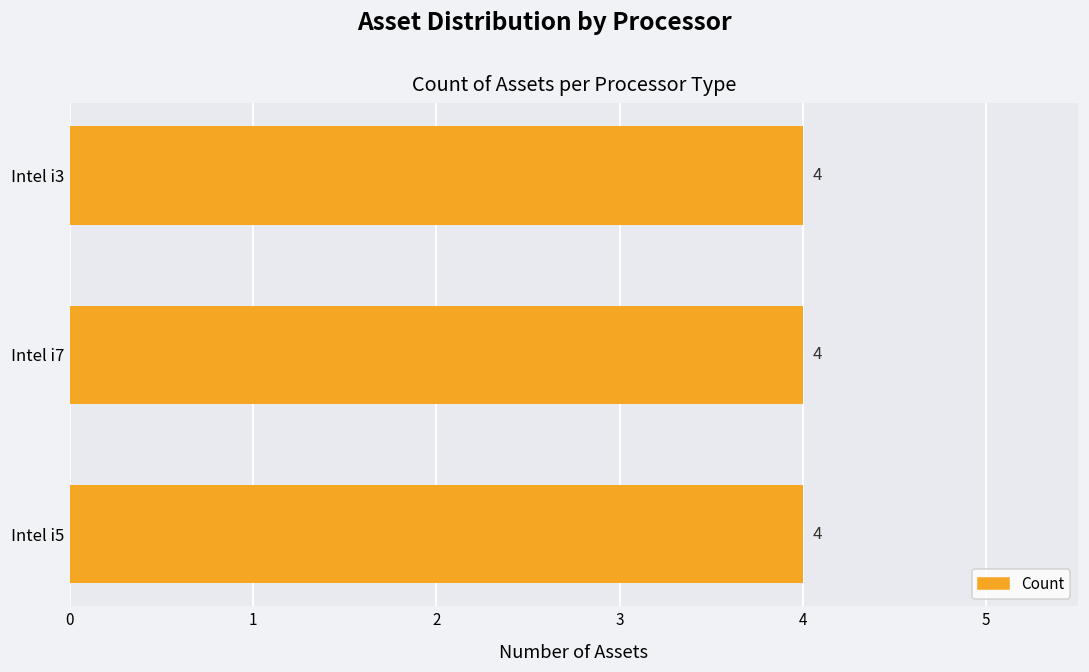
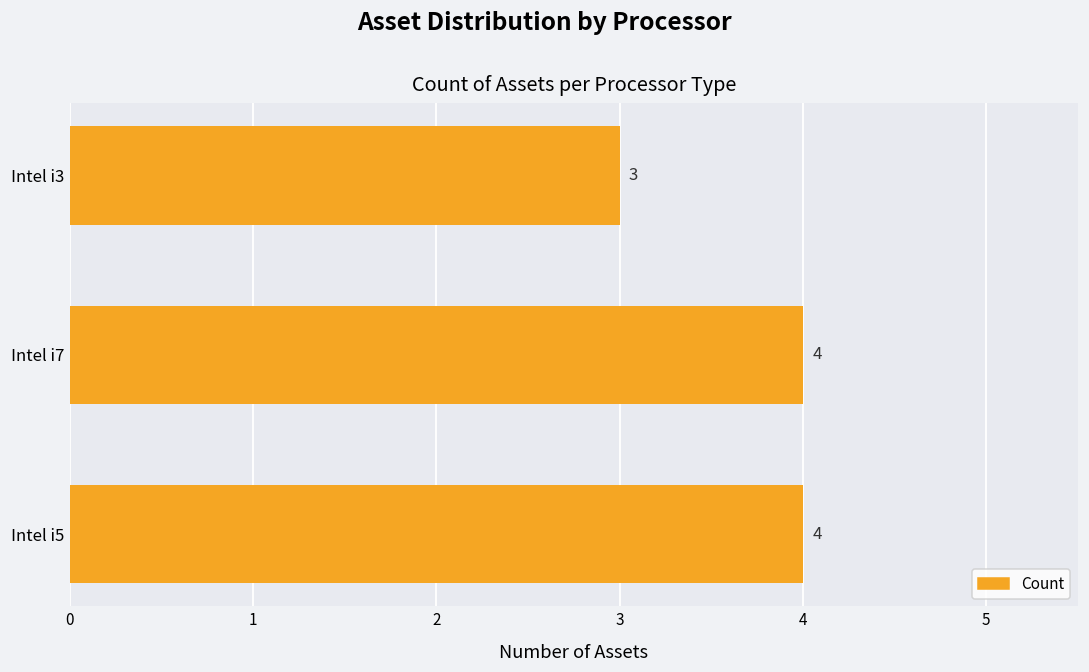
Intel i3: 4 -> 3
